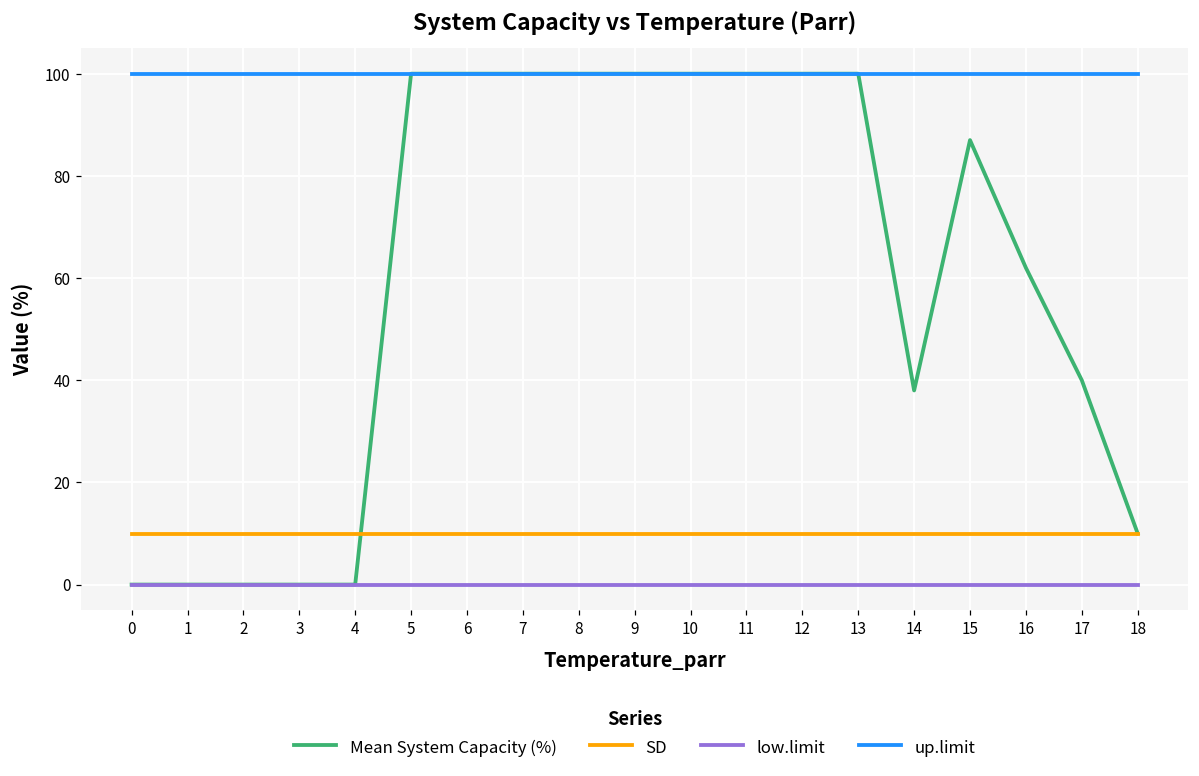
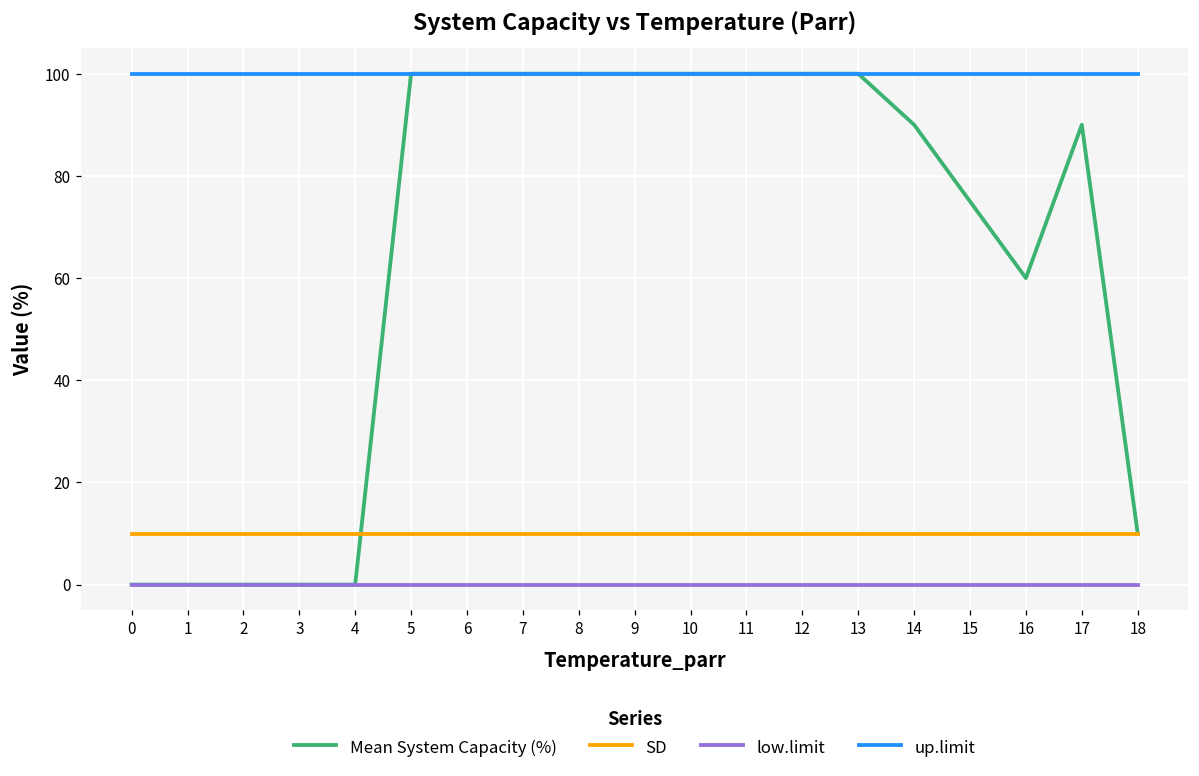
Mean System Capacity (%), 14: 38 -> 90
Mean System Capacity (%), 15: 87 -> 75
Mean System Capacity (%), 16: 62 -> 60
Mean System Capacity (%), 17: 40 -> 90
